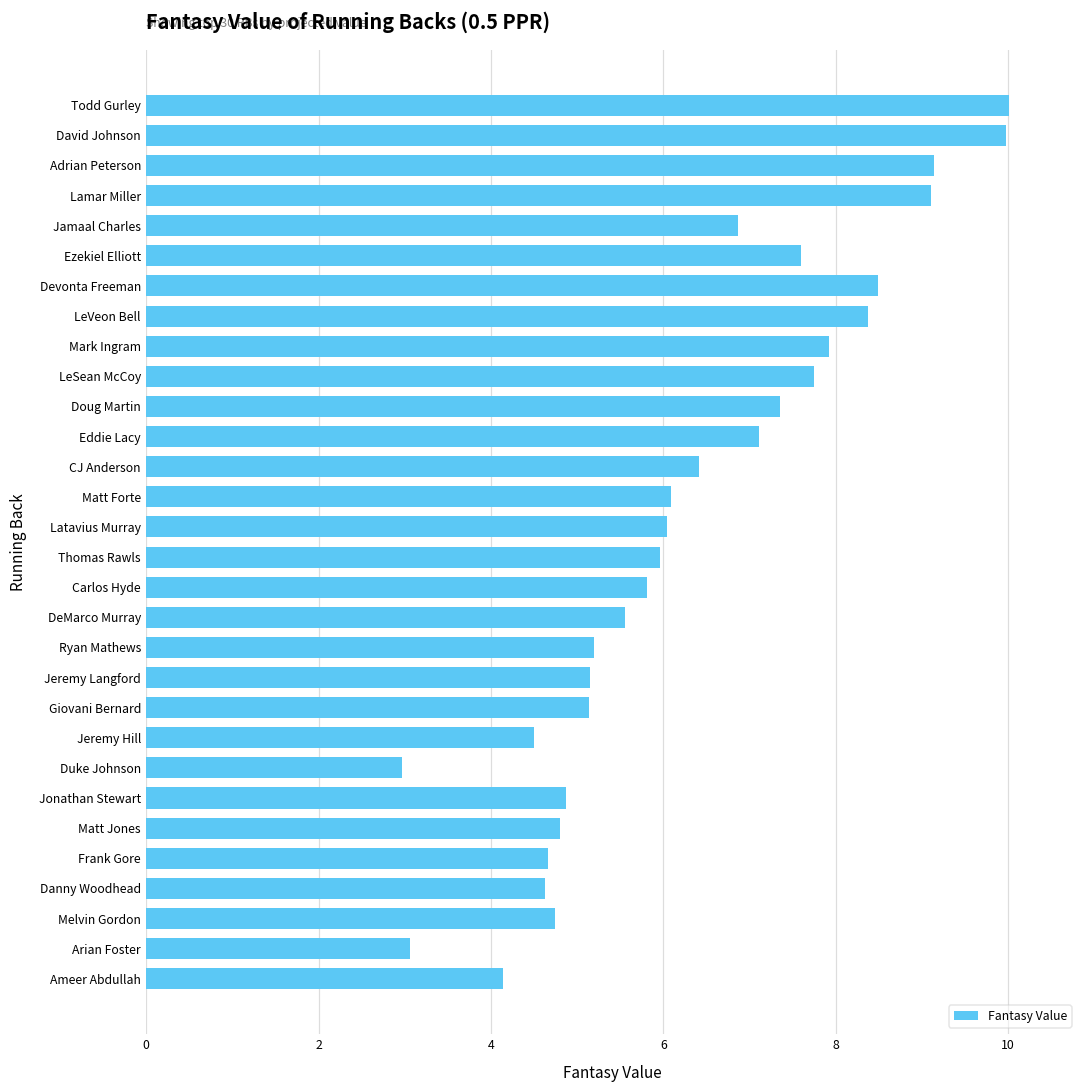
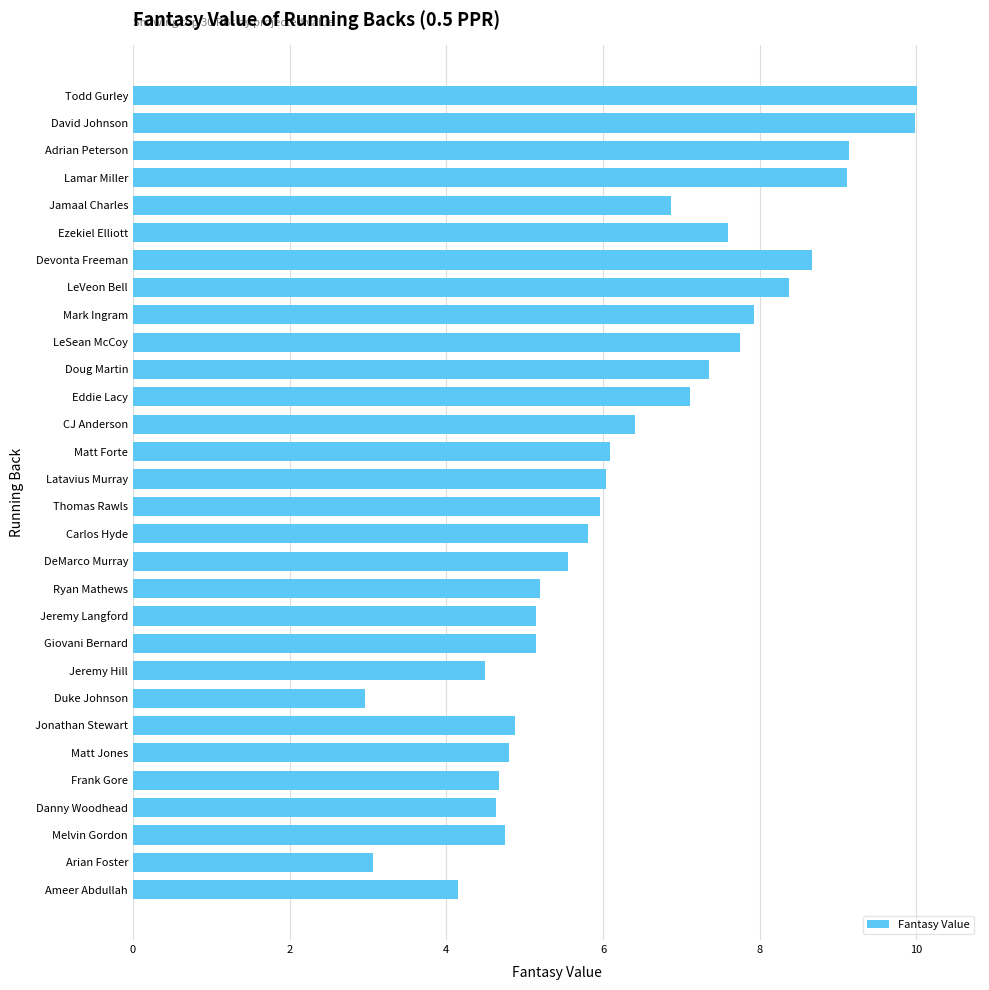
Devonta Freeman: 8.5 -> 8.7
